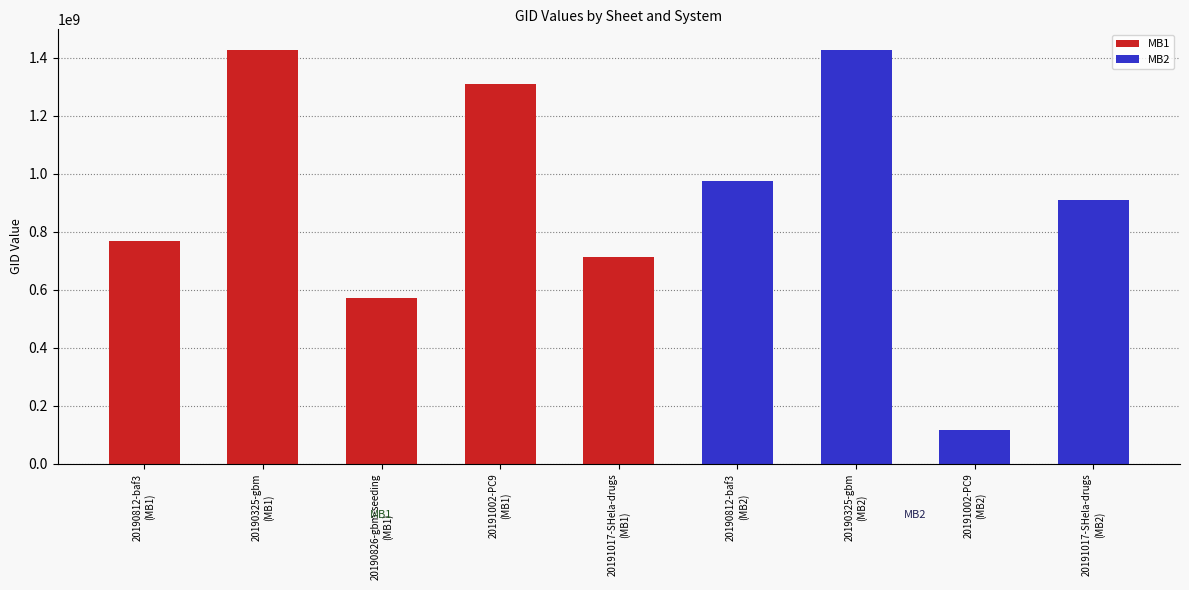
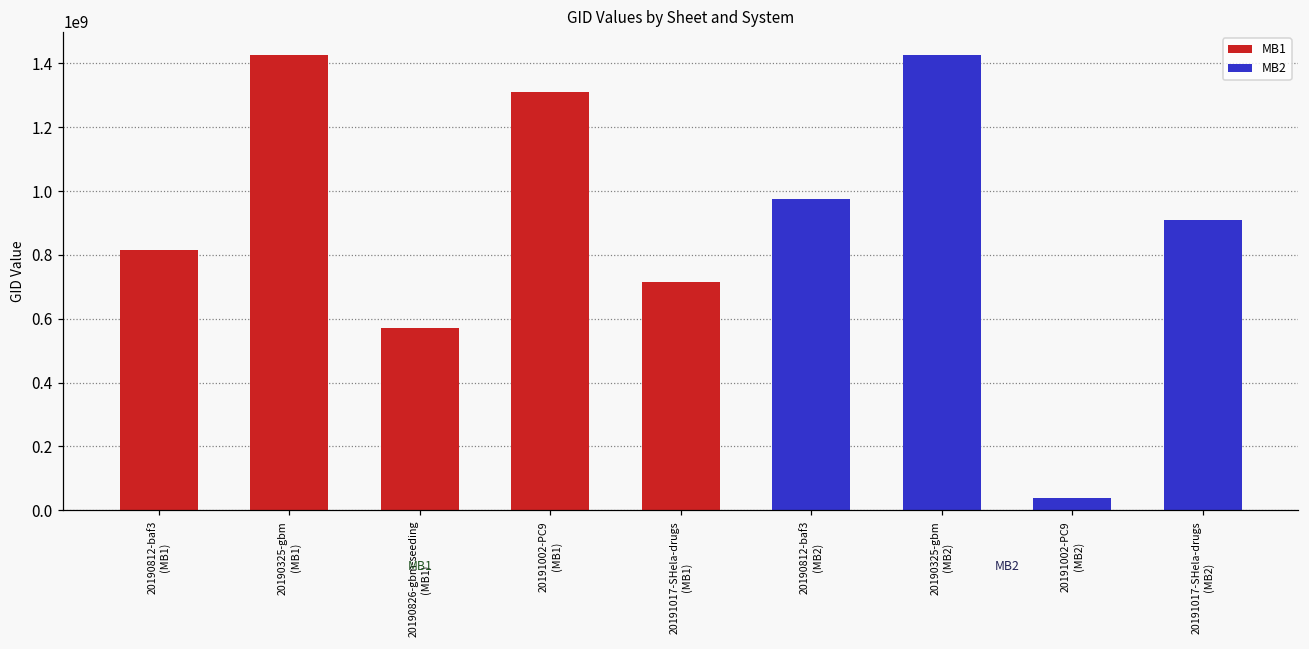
MB1, 20190812-baf3 (MB1): 770000000 -> 820000000
MB2, 20191002-PC9 (MB2): 120000000 -> 40000000
